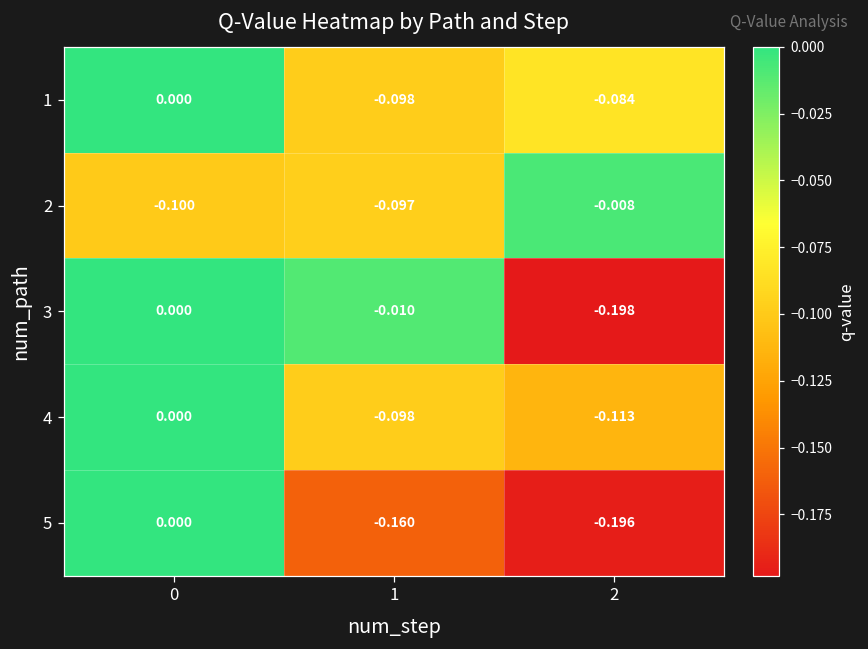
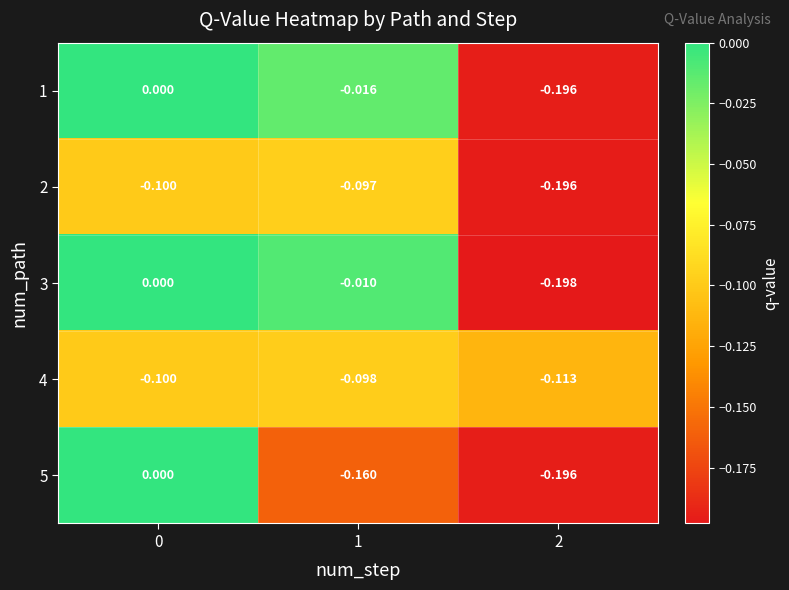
1, 1: -0.098 -> -0.016
1, 2: -0.084 -> -0.196
2, 2: -0.008 -> -0.196
4, 0: 0.000 -> -0.100
